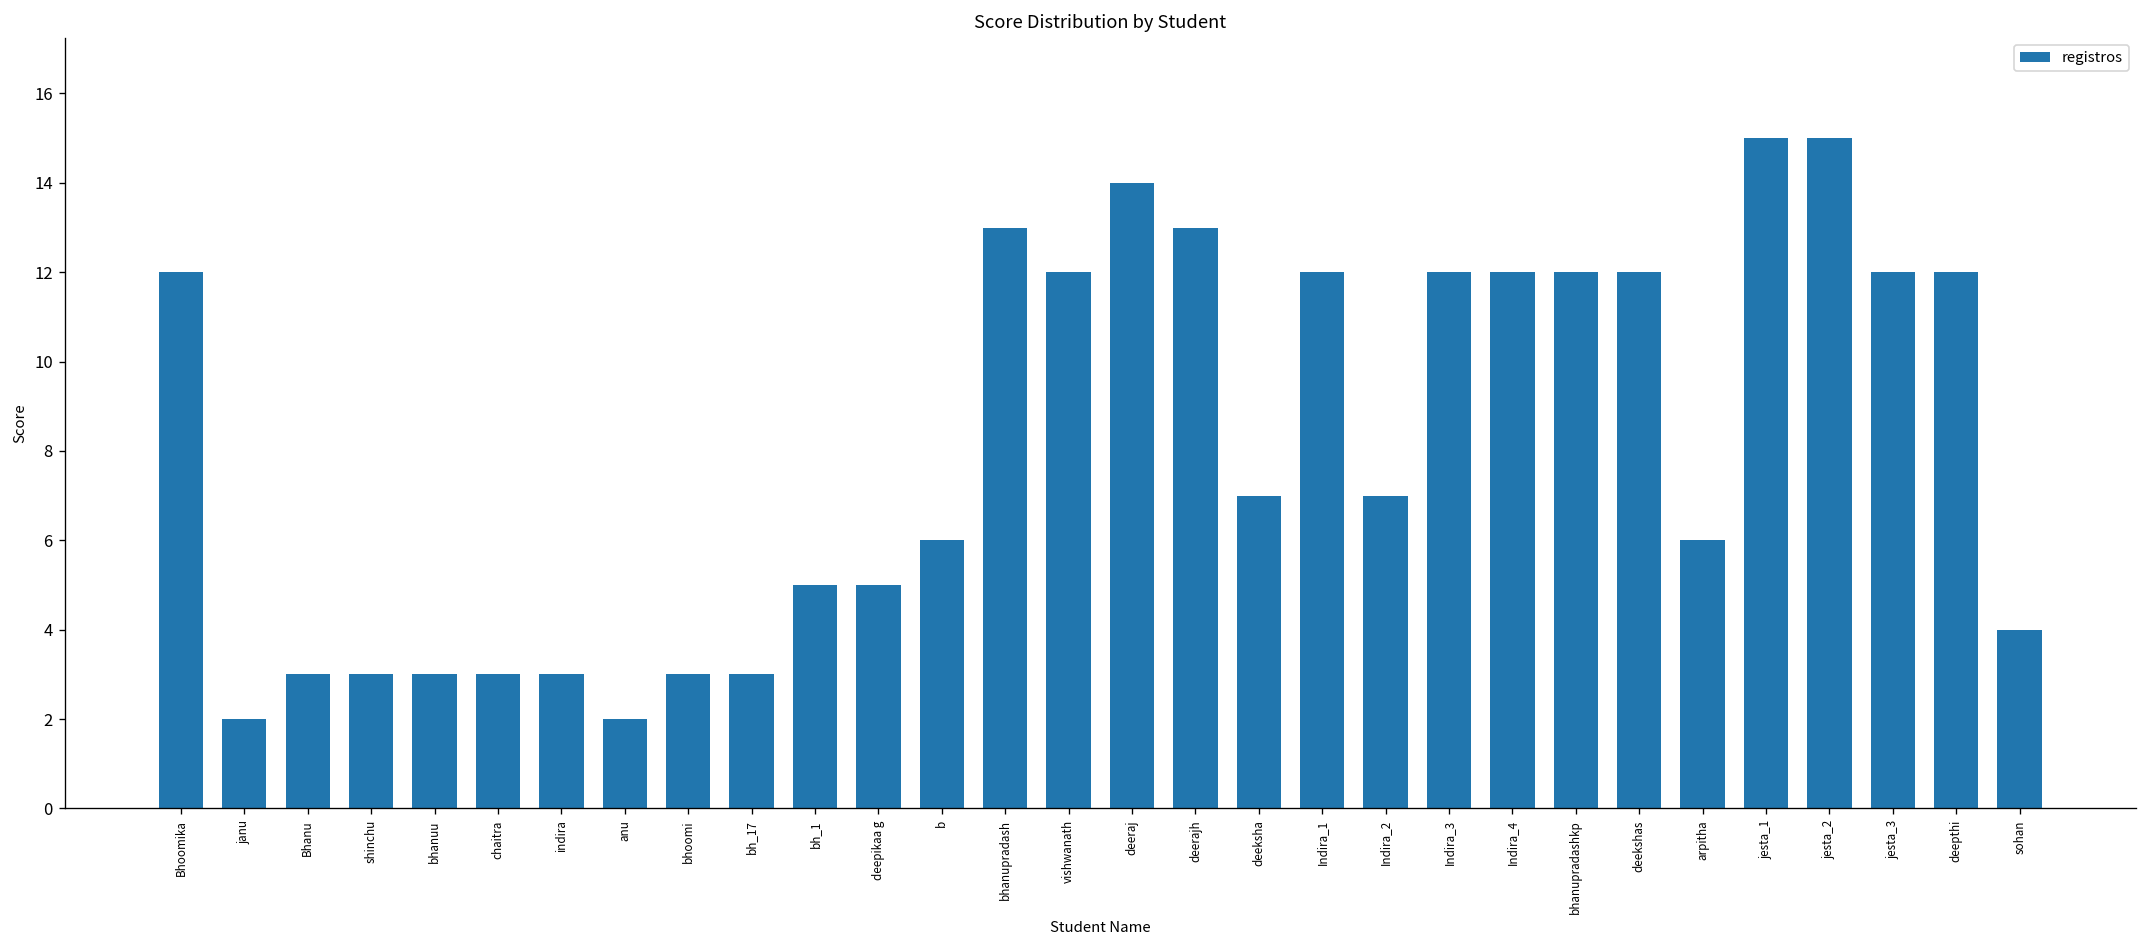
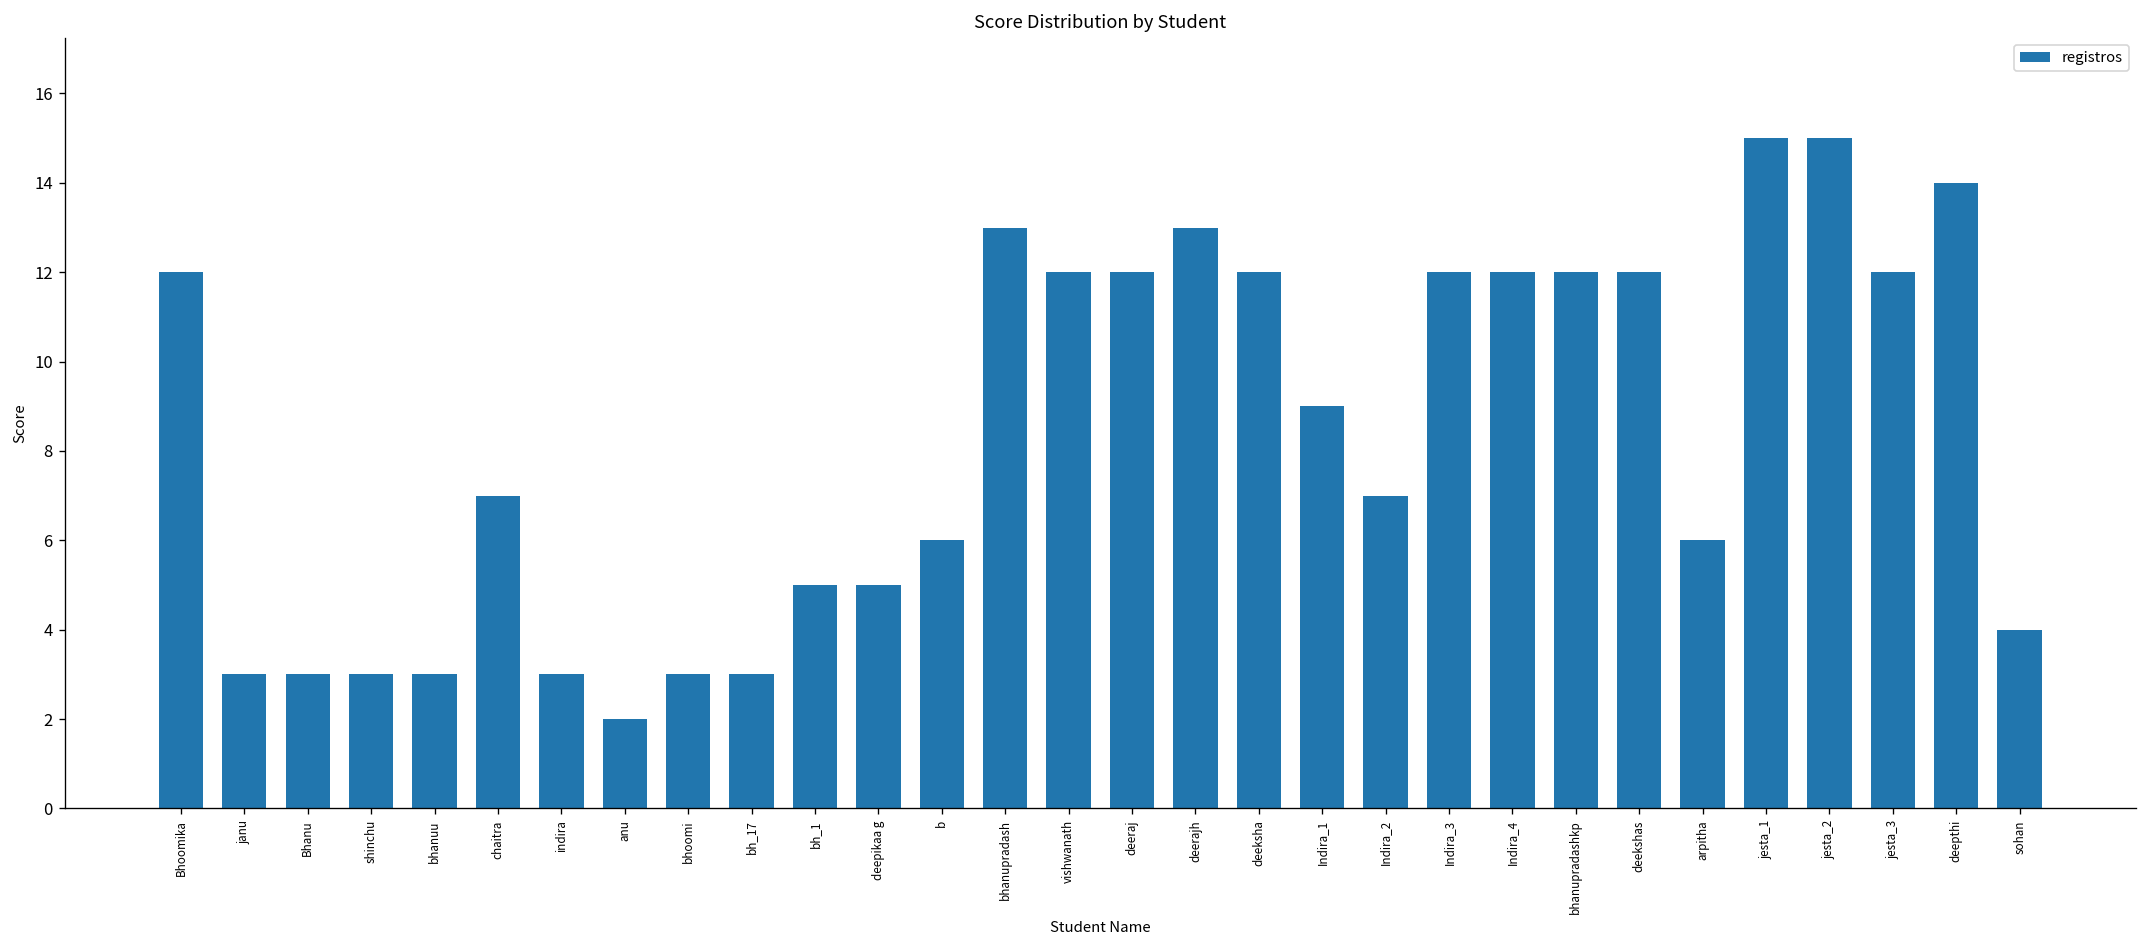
janu: 2 -> 3
chaitra: 3 -> 7
deeraj: 14 -> 12
deeksha: 7 -> 12
Indira_1: 12 -> 9
deepthi: 12 -> 14
